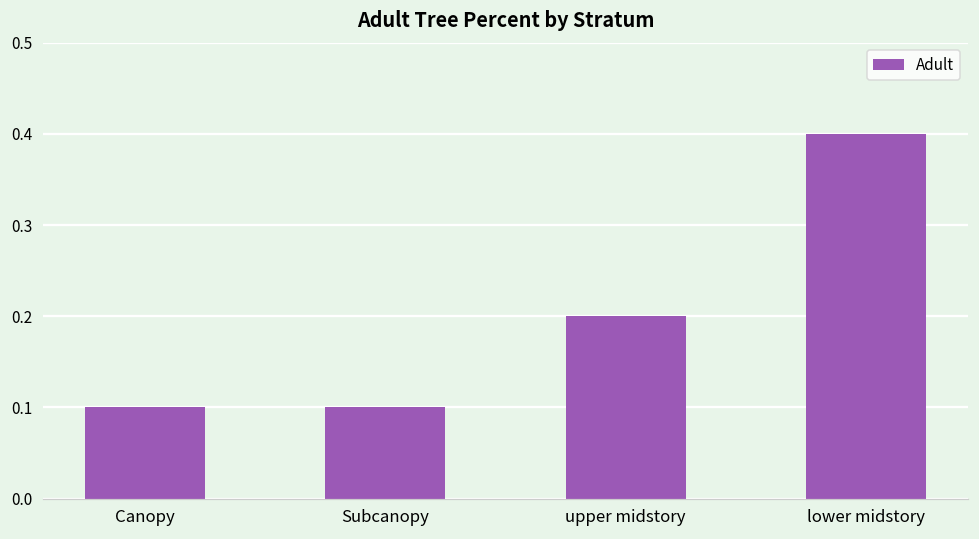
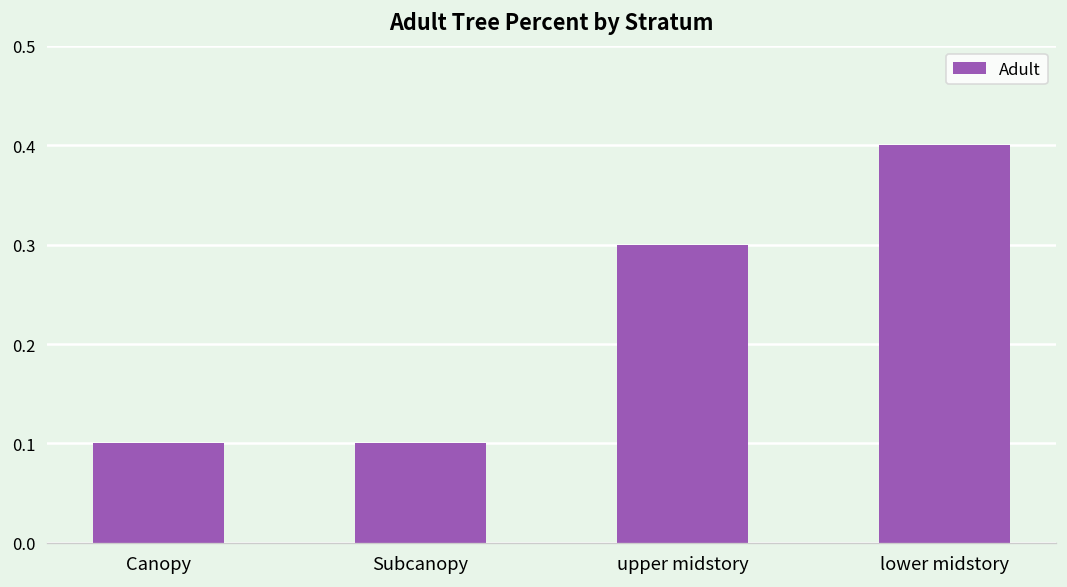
upper midstory: 0.2 -> 0.3
